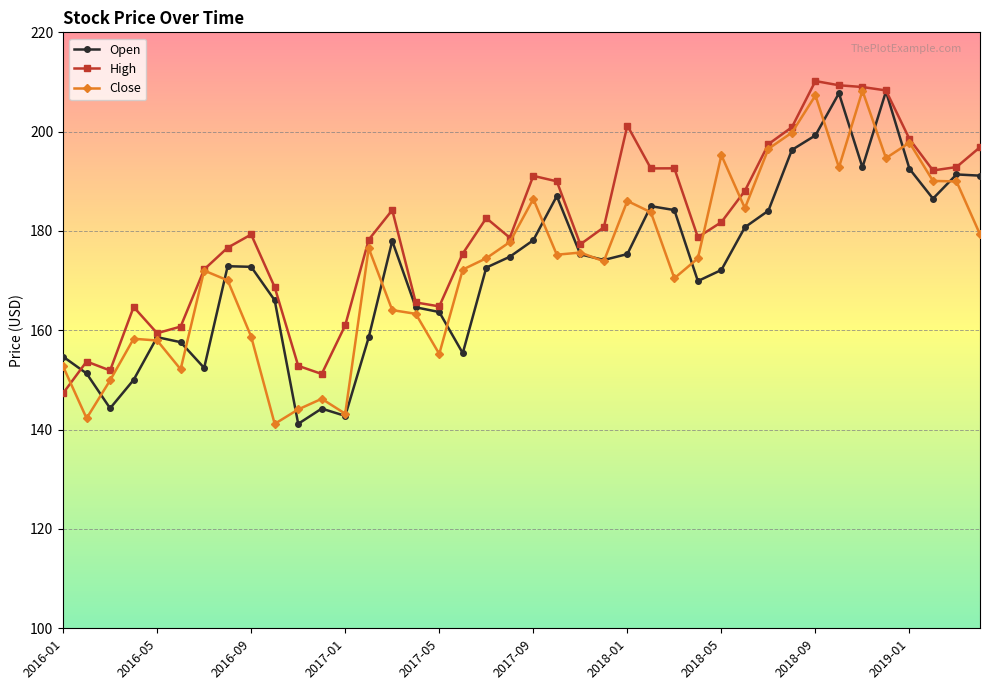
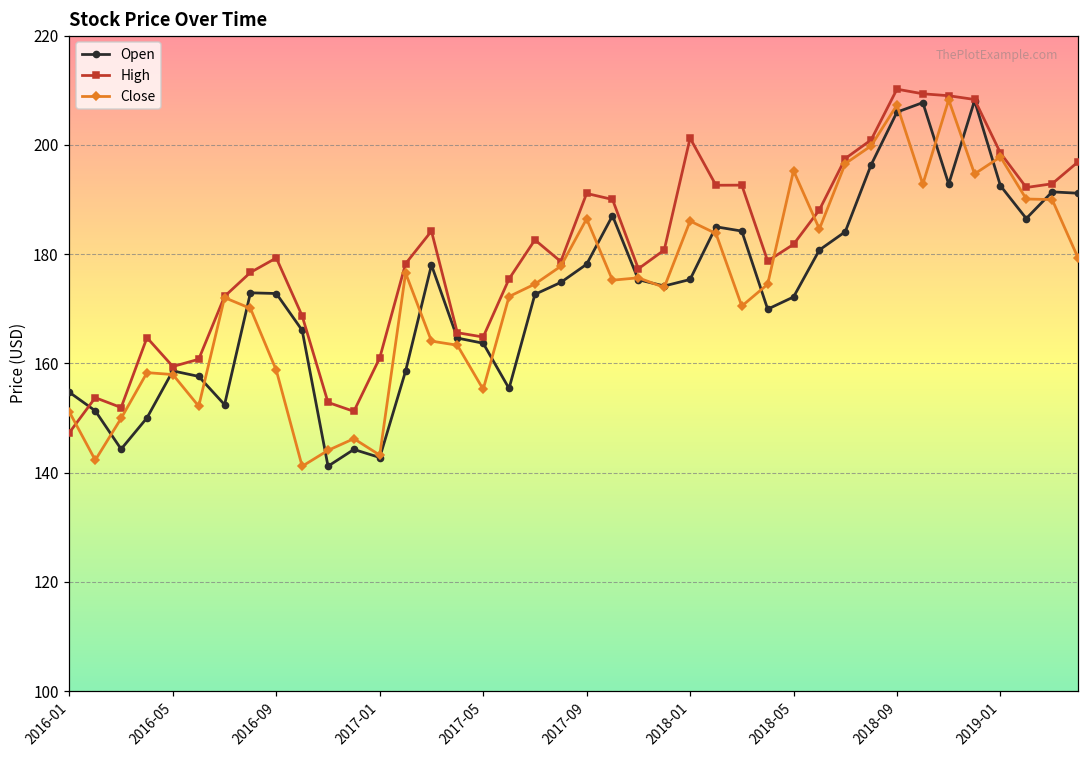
Close, 2016-01: 153 -> 151
Open, 2018-09: 199 -> 206
